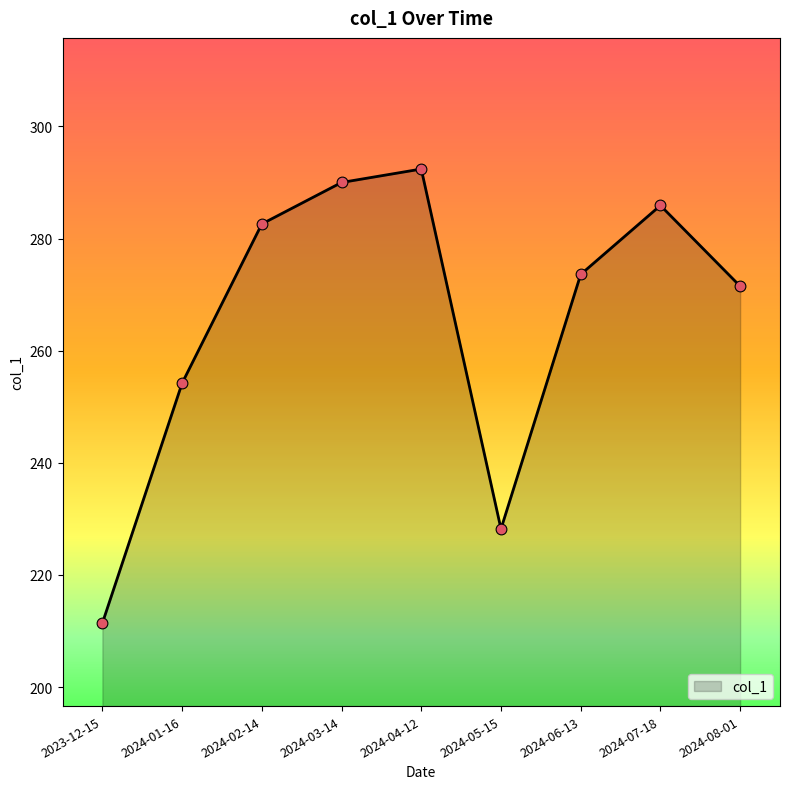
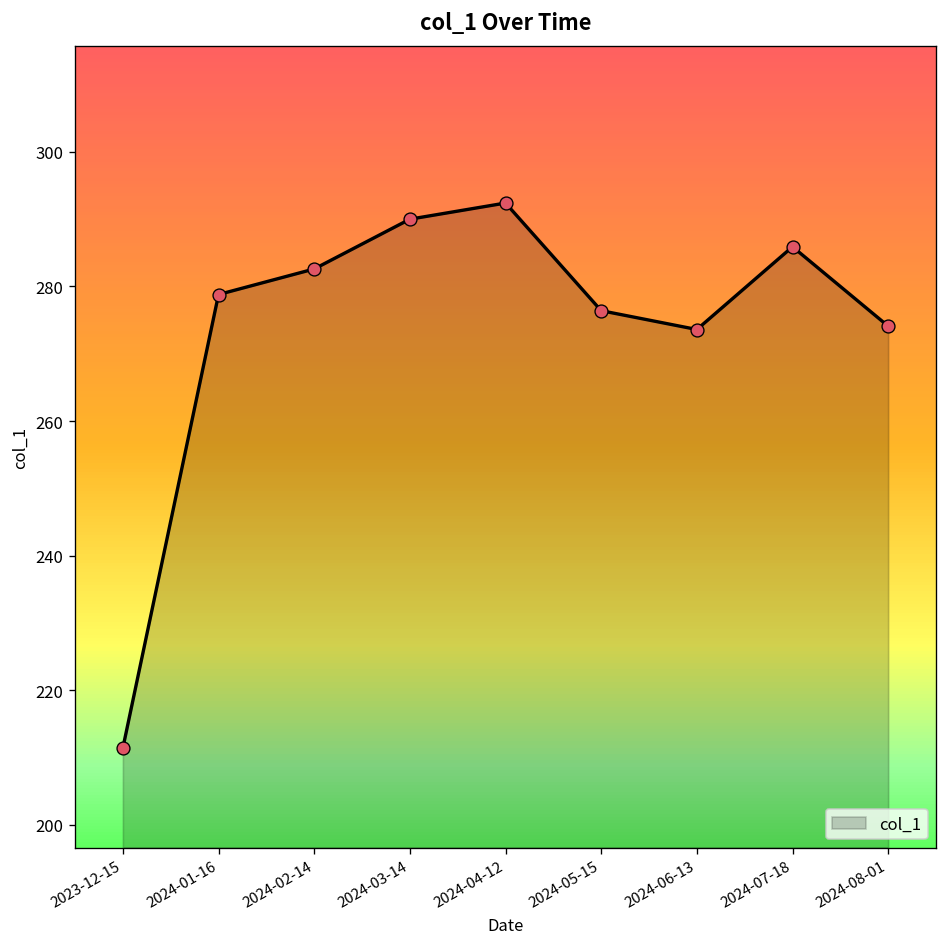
2024-01-16: 254 -> 279
2024-05-15: 228 -> 276
2024-08-01: 272 -> 274
